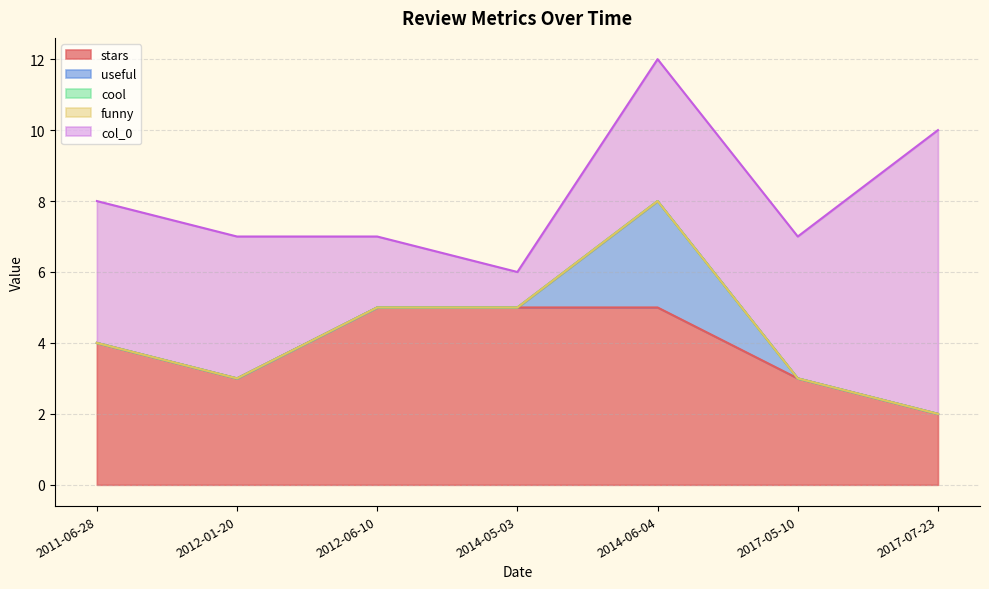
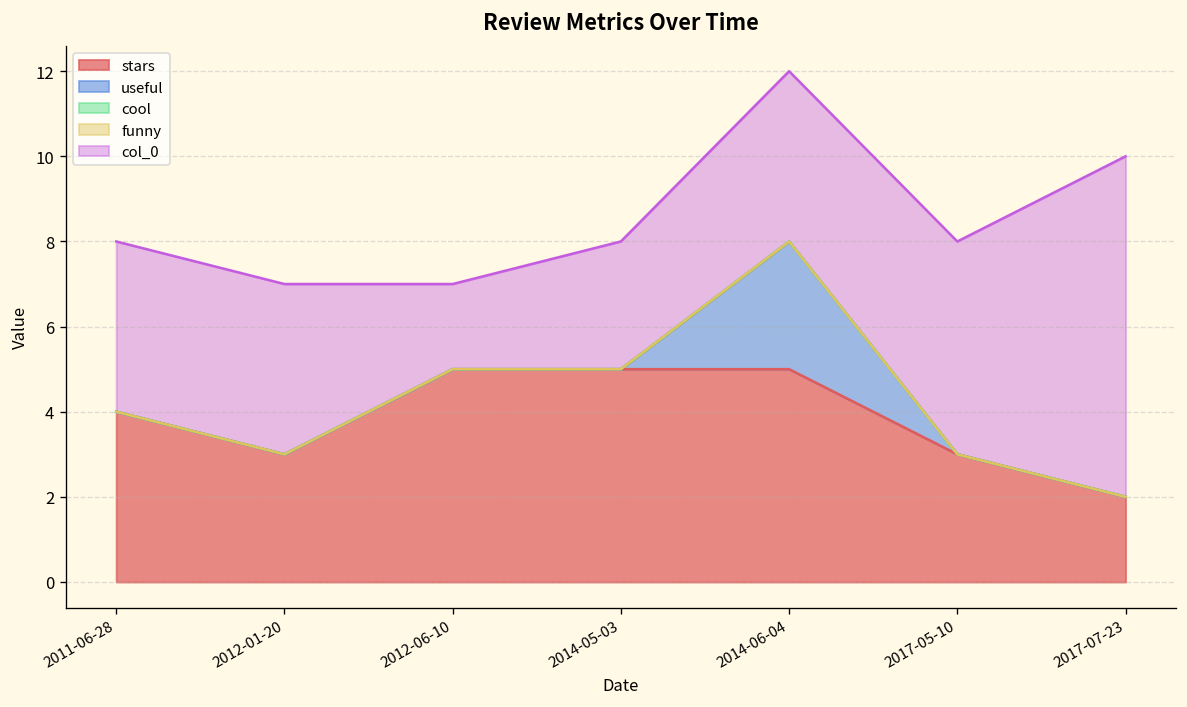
col_0, 2014-05-03: 1 -> 3
col_0, 2017-05-10: 4 -> 5
